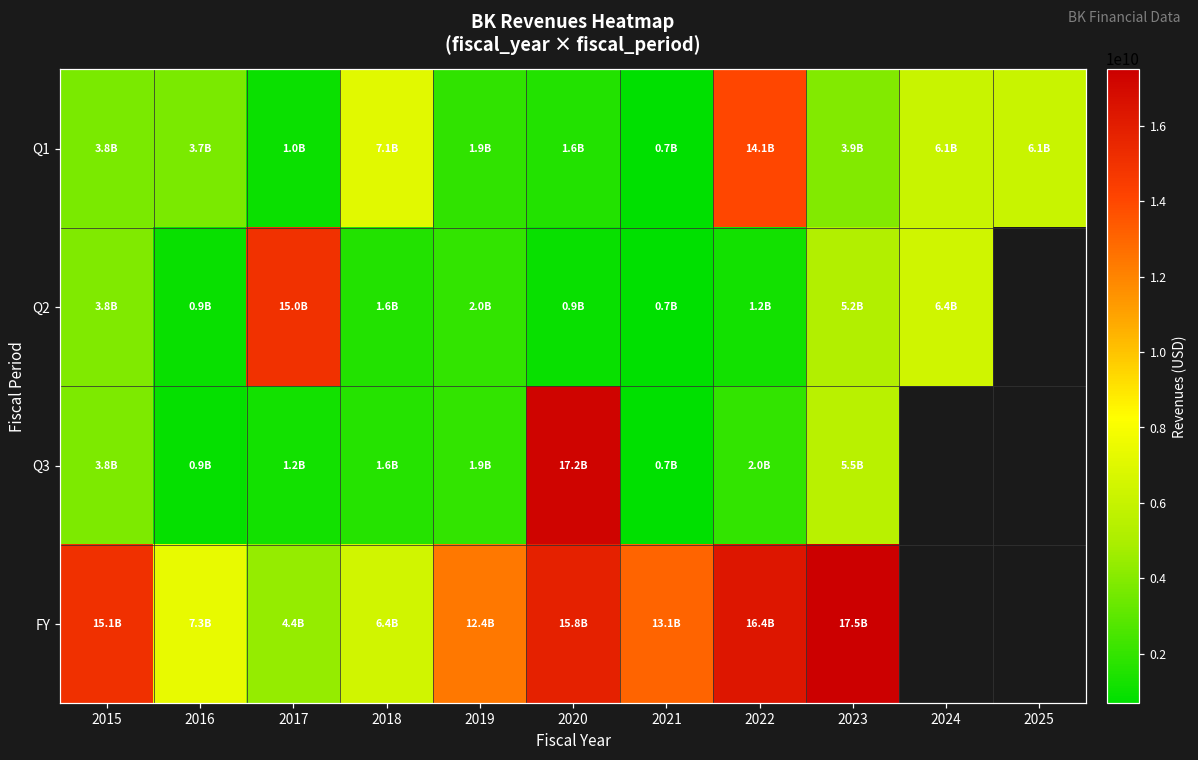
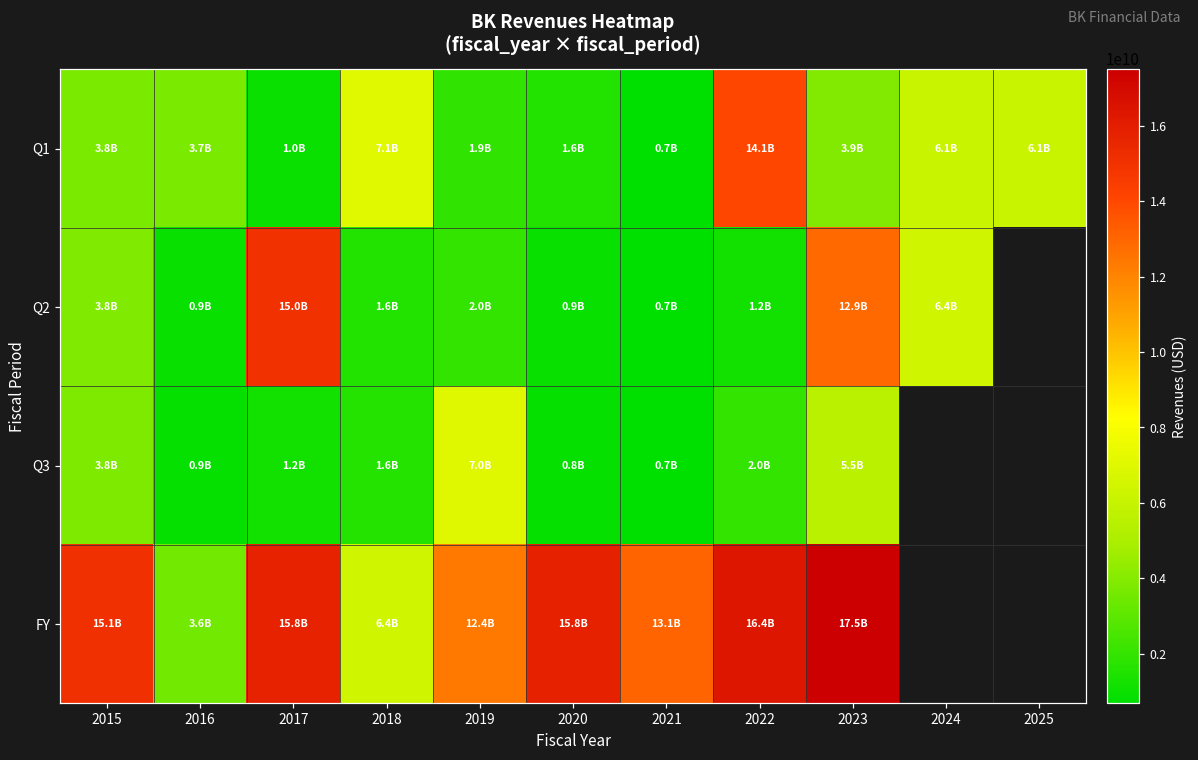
Q2, 2023: 5.2B -> 12.9B
Q3, 2019: 1.9B -> 7.0B
Q3, 2020: 17.2B -> 0.8B
FY, 2016: 7.3B -> 3.6B
FY, 2017: 4.4B -> 15.8B
